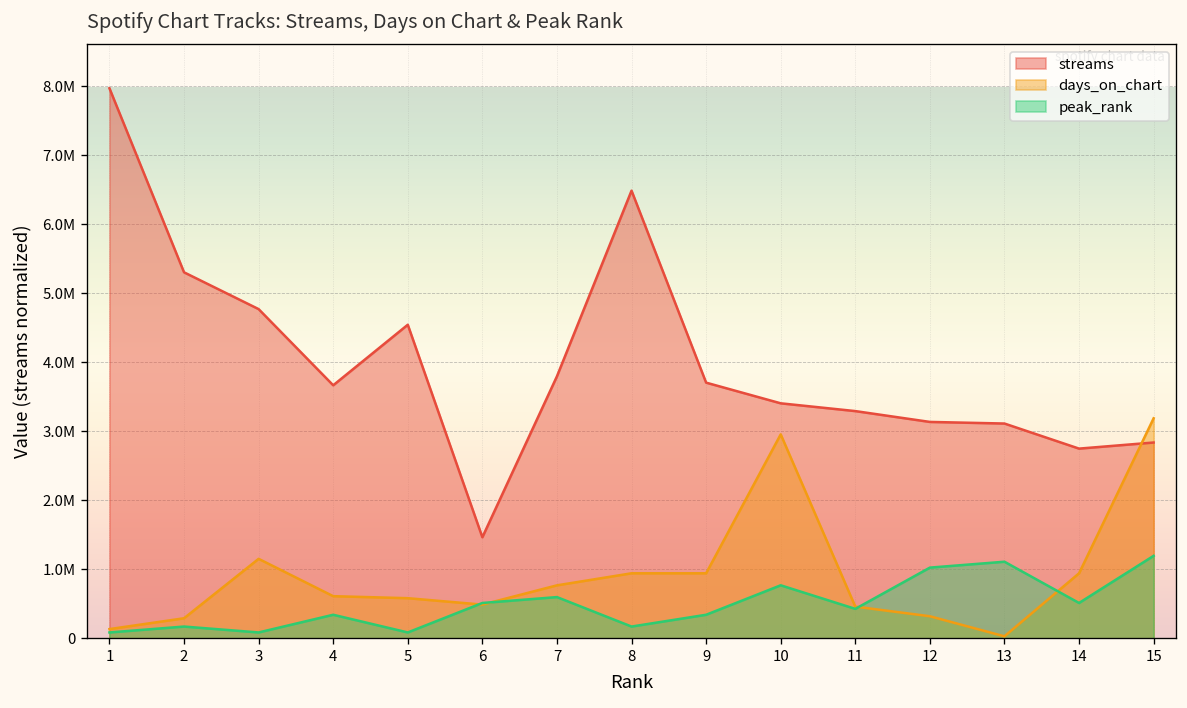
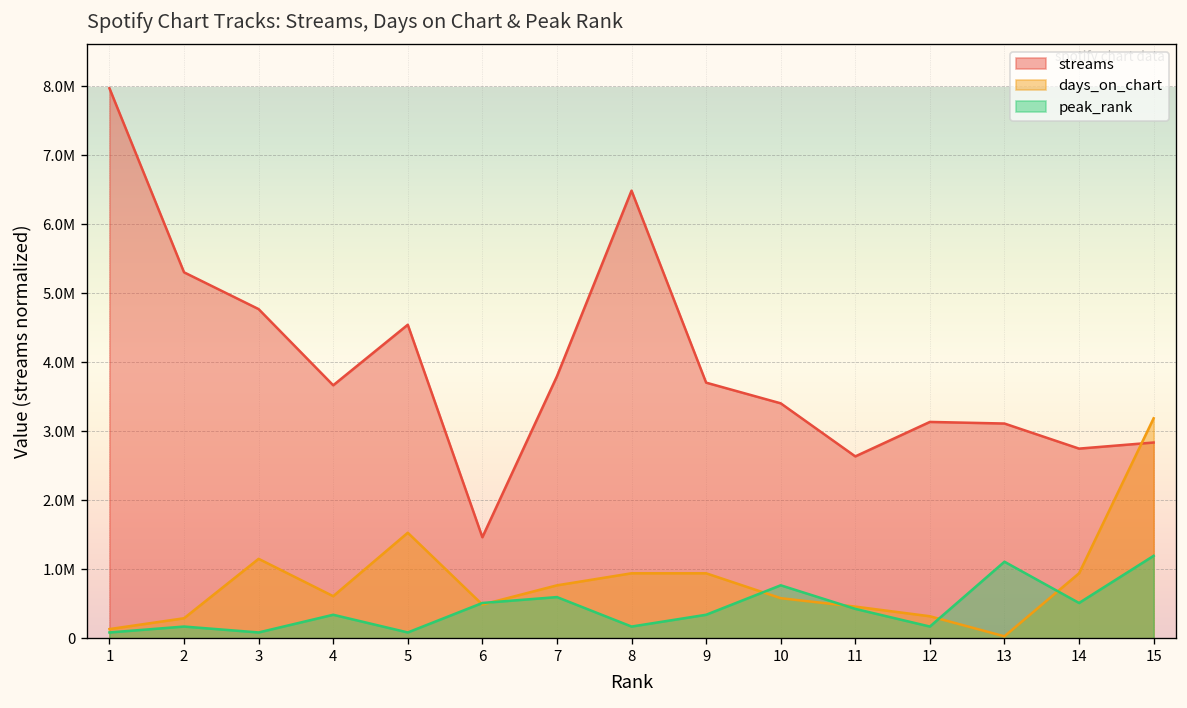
days_on_chart, 5: 600000 -> 1500000
days_on_chart, 10: 3000000 -> 600000
streams, 11: 3300000 -> 2600000
peak_rank, 12: 1000000 -> 200000
